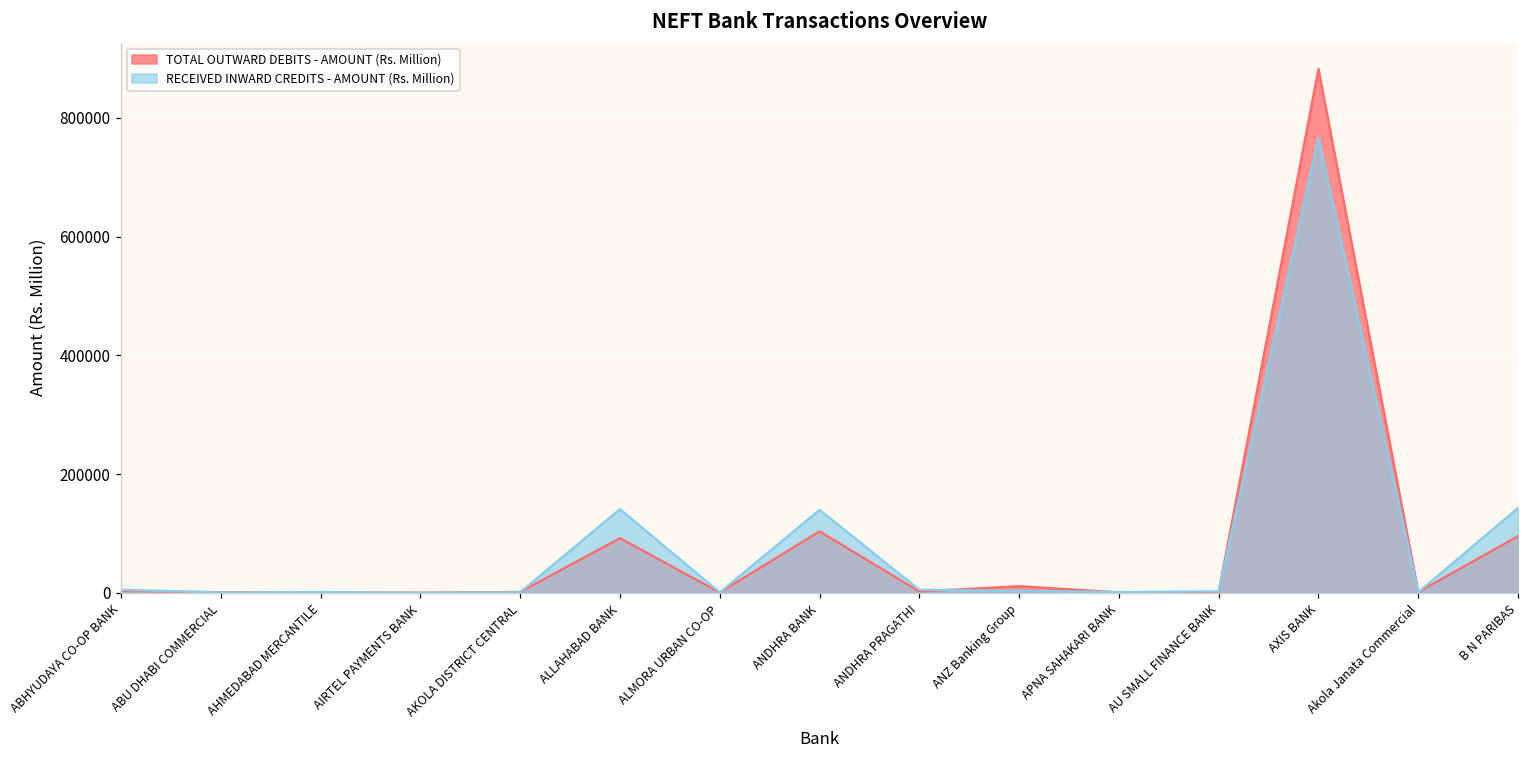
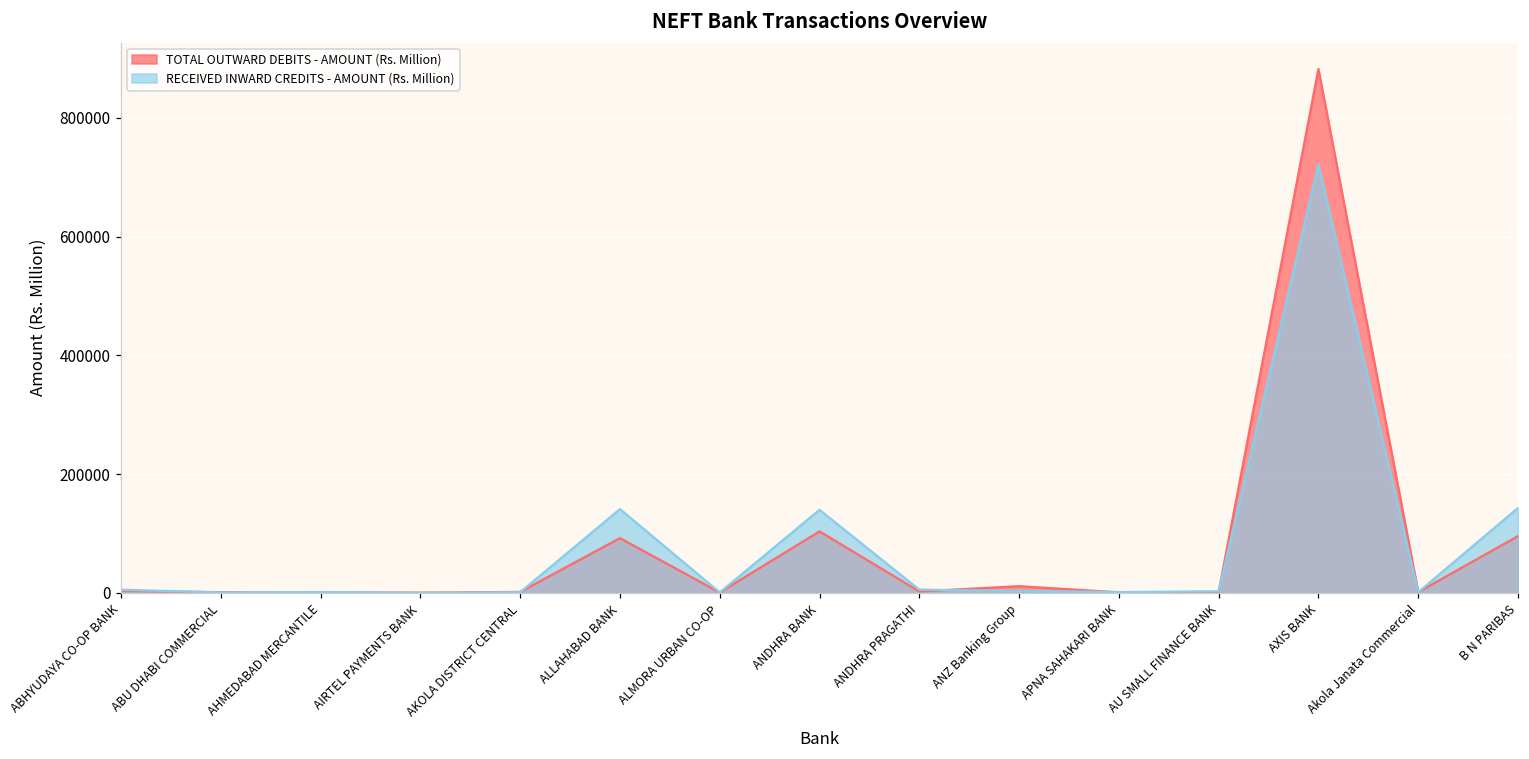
RECEIVED INWARD CREDITS - AMOUNT (Rs. Million), AXIS BANK: 770000 -> 720000
